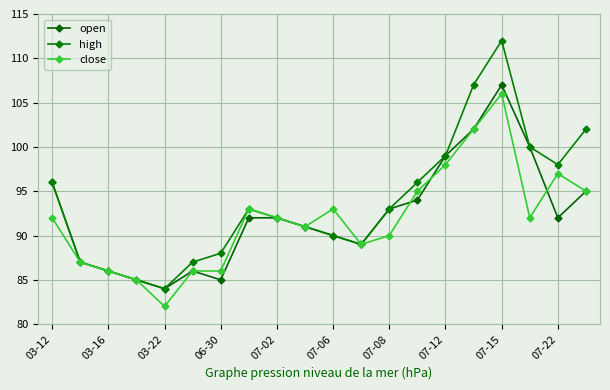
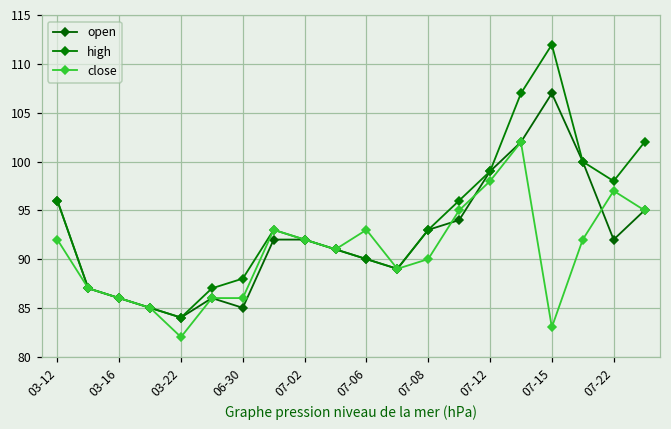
close, 07-15: 106 -> 83
